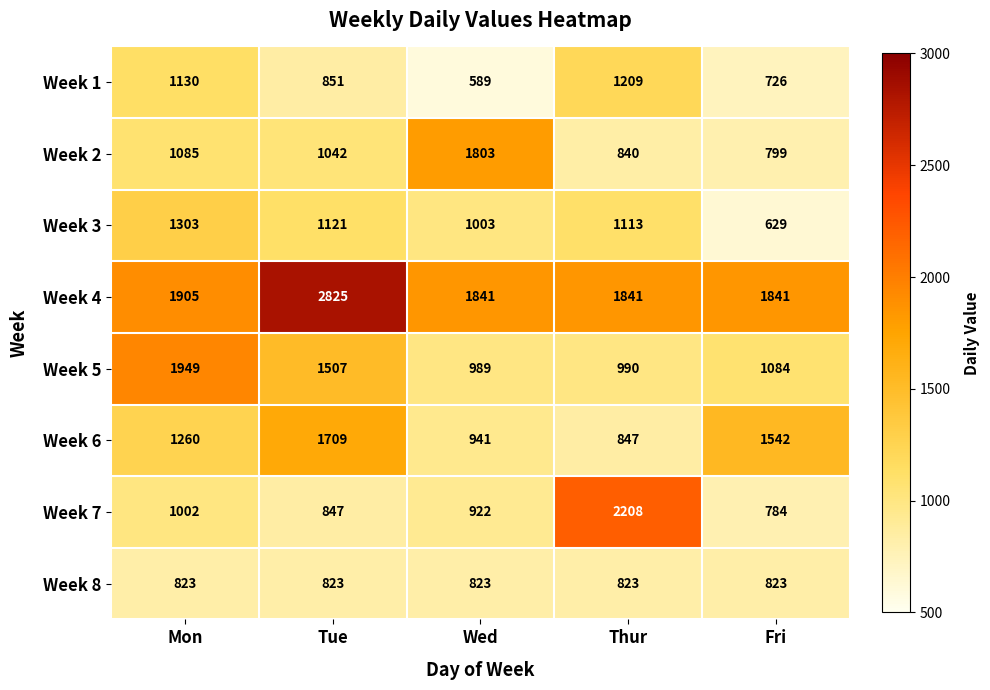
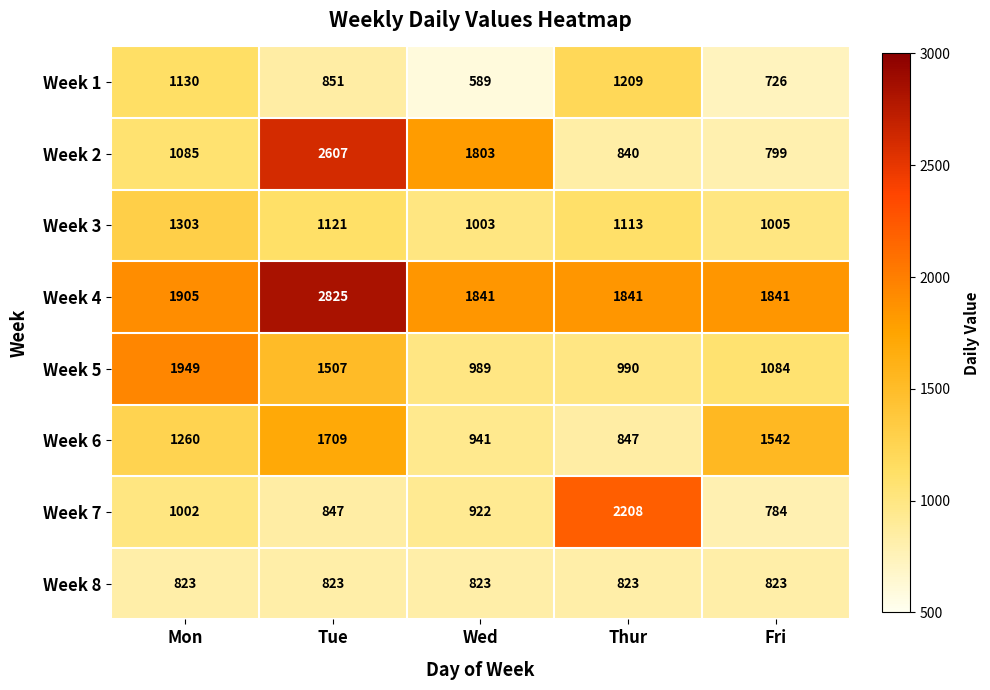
Week 2, Tue: 1042 -> 2607
Week 3, Fri: 629 -> 1005
